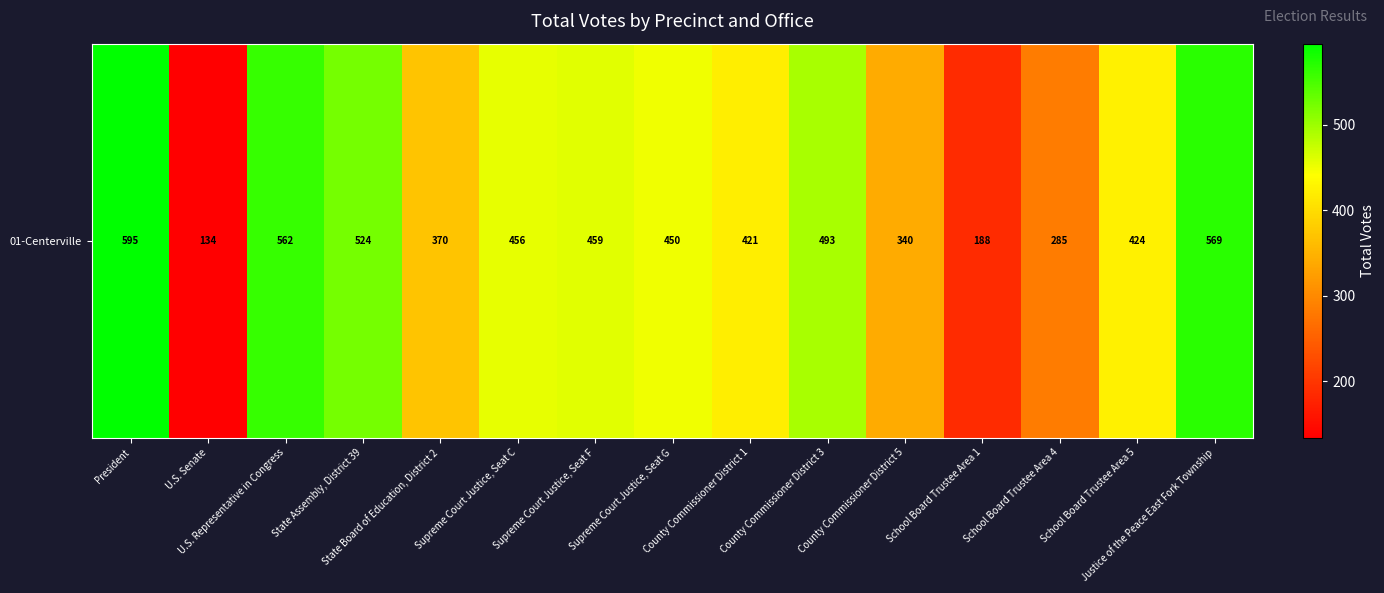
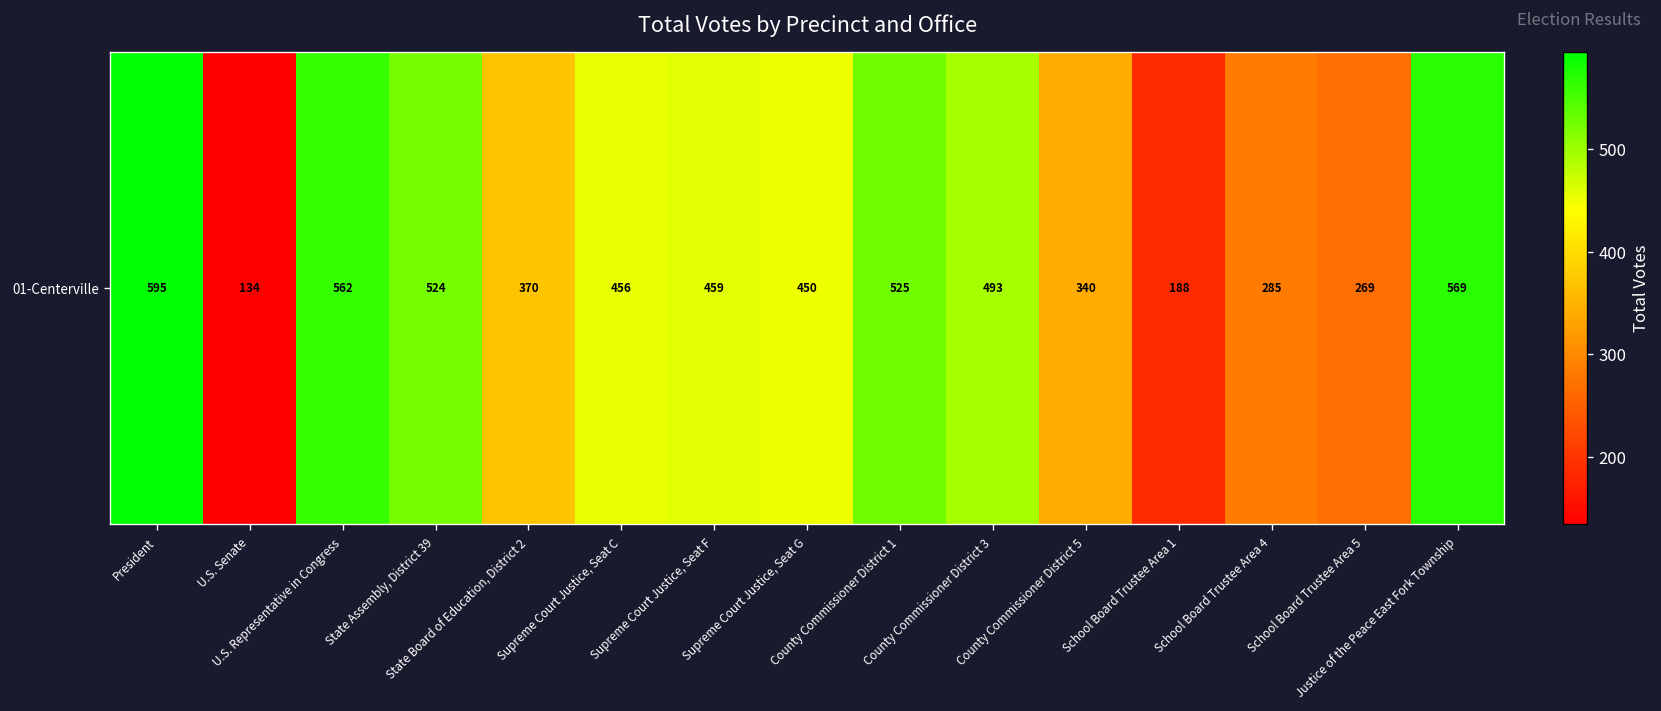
01-Centerville, County Commissioner District 1: 421 -> 525
01-Centerville, School Board Trustee Area 5: 424 -> 269
